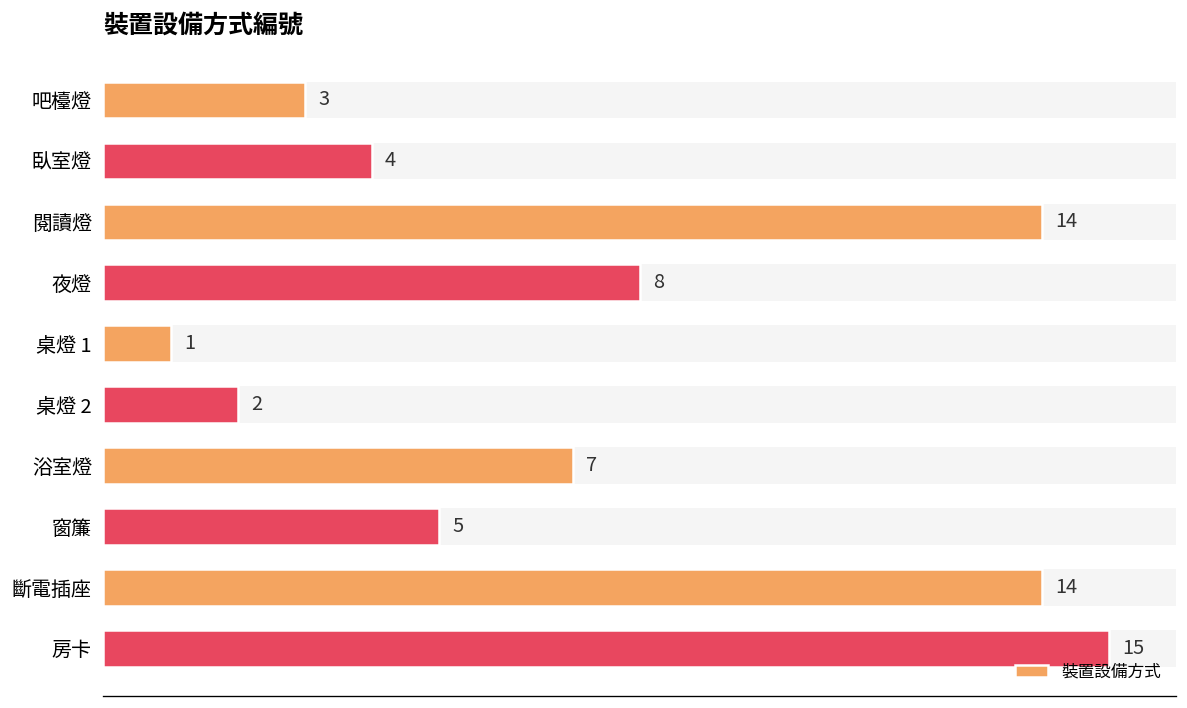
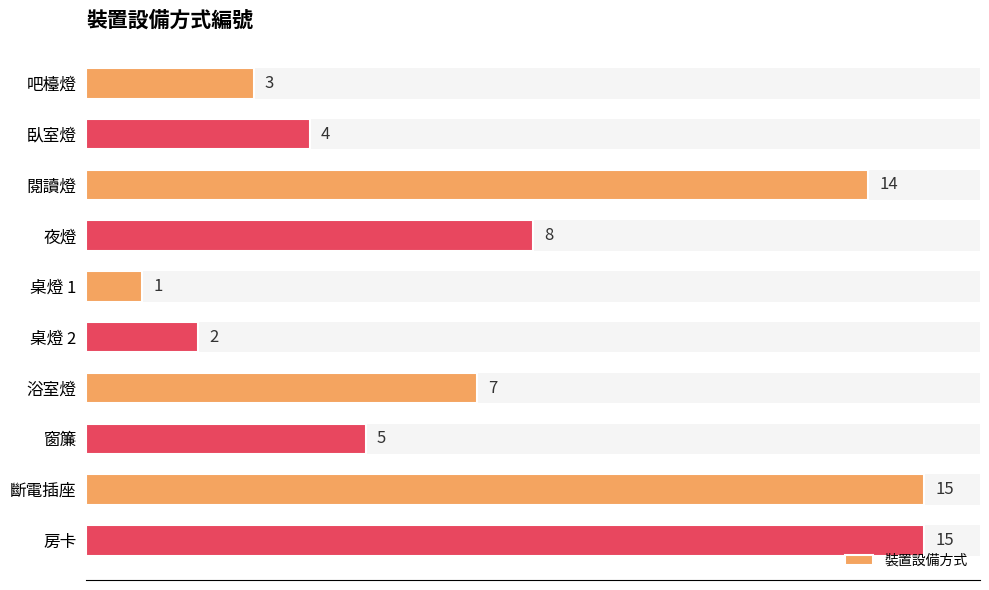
裝置設備方式, 斷電插座: 14 -> 15
